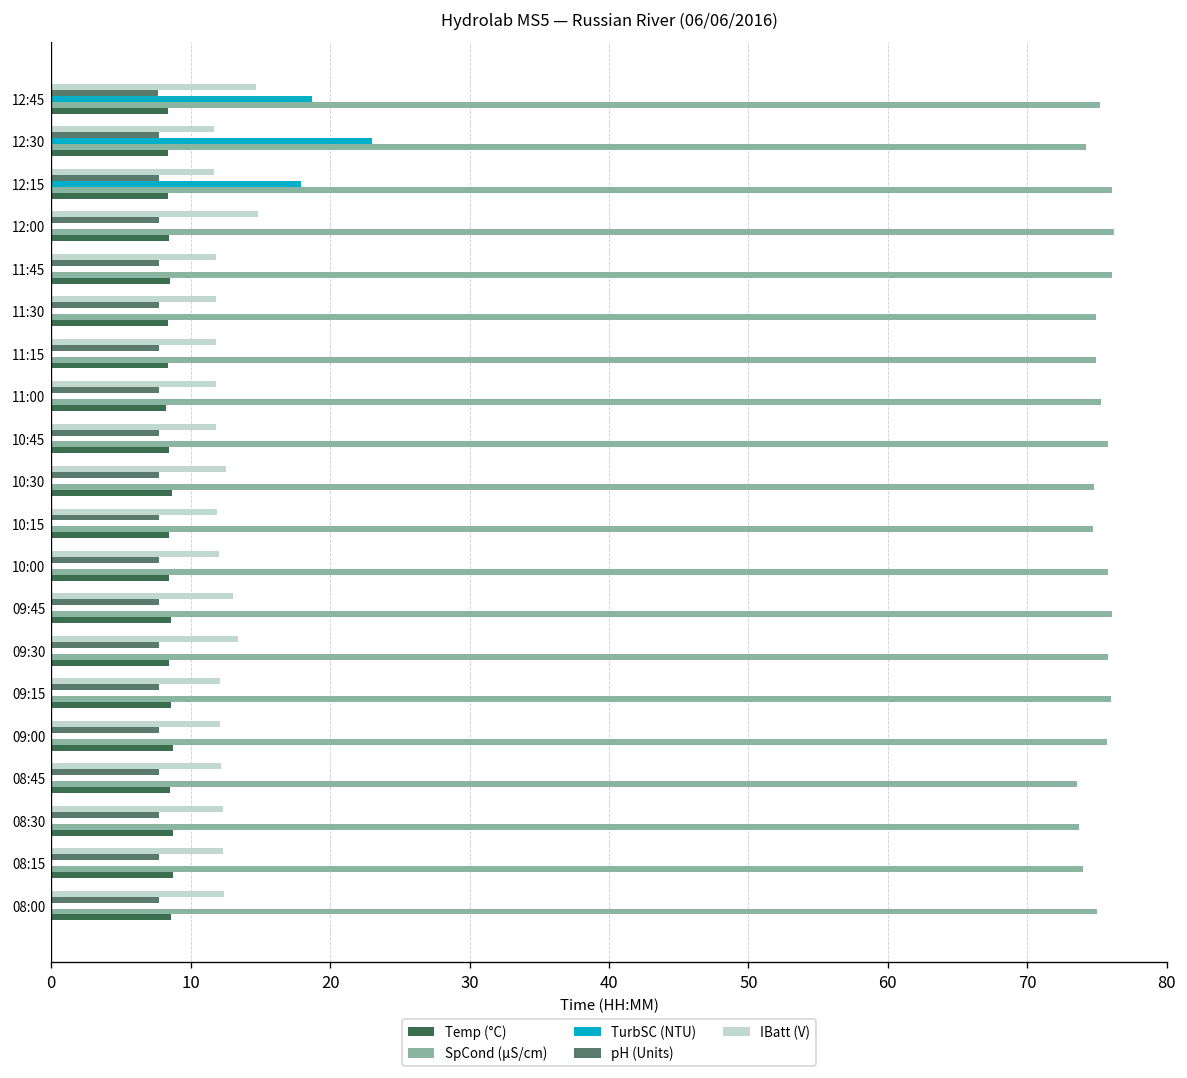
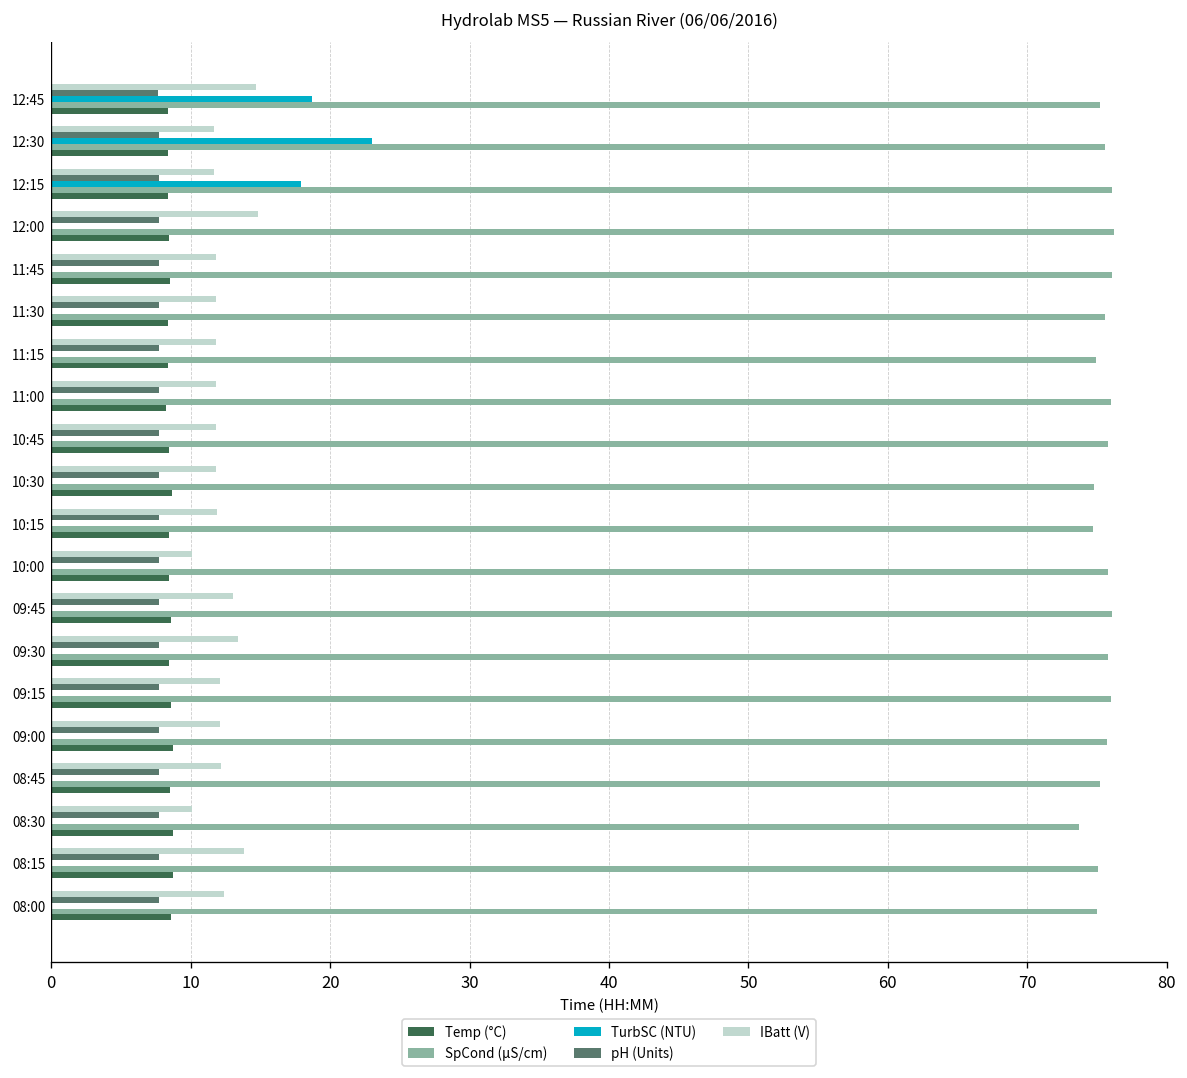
SpCond (µS/cm), 12:30: 74.2 -> 75.6
SpCond (µS/cm), 11:30: 74.9 -> 75.6
SpCond (µS/cm), 11:00: 75.3 -> 76.0
IBatt (V), 10:30: 12.5 -> 11.8
IBatt (V), 10:00: 12.0 -> 10.1
SpCond (µS/cm), 08:45: 73.6 -> 75.2
IBatt (V), 08:30: 12.3 -> 10.1
IBatt (V), 08:15: 12.3 -> 13.8
SpCond (µS/cm), 08:15: 74.0 -> 75.1
